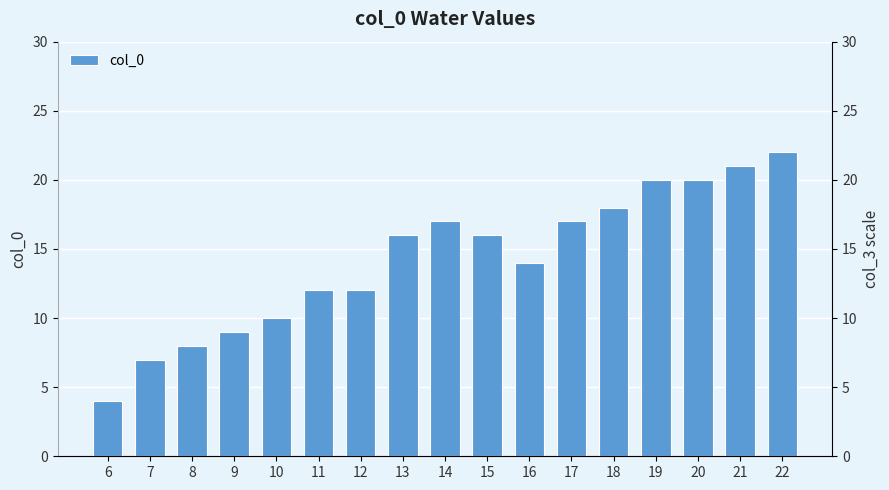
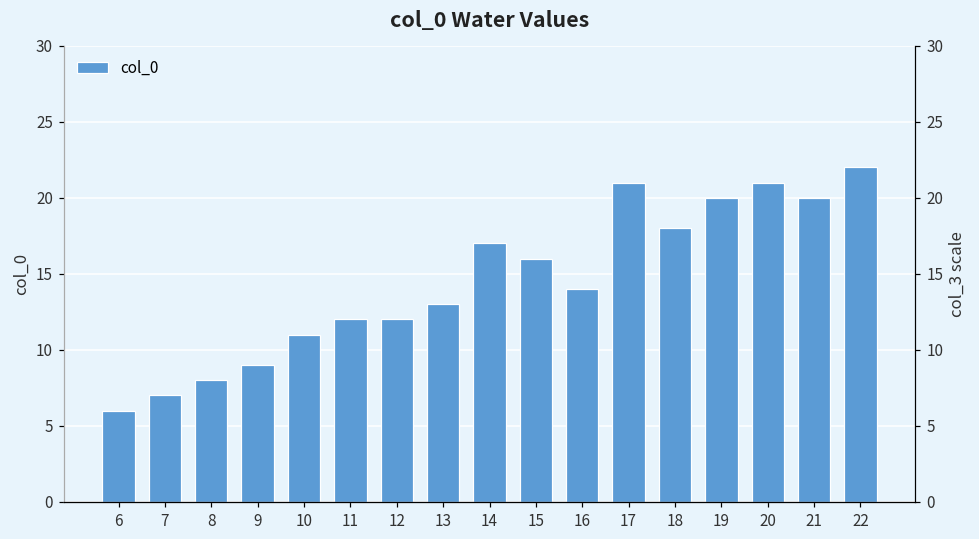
6: 4 -> 6
10: 10 -> 11
13: 16 -> 13
17: 17 -> 21
20: 20 -> 21
21: 21 -> 20
